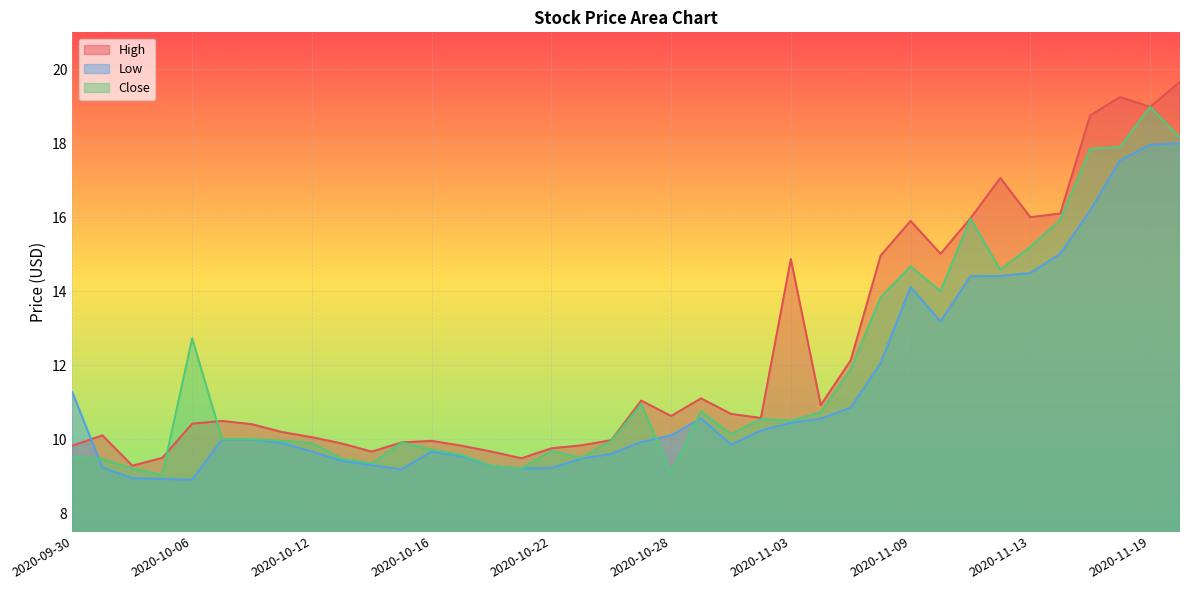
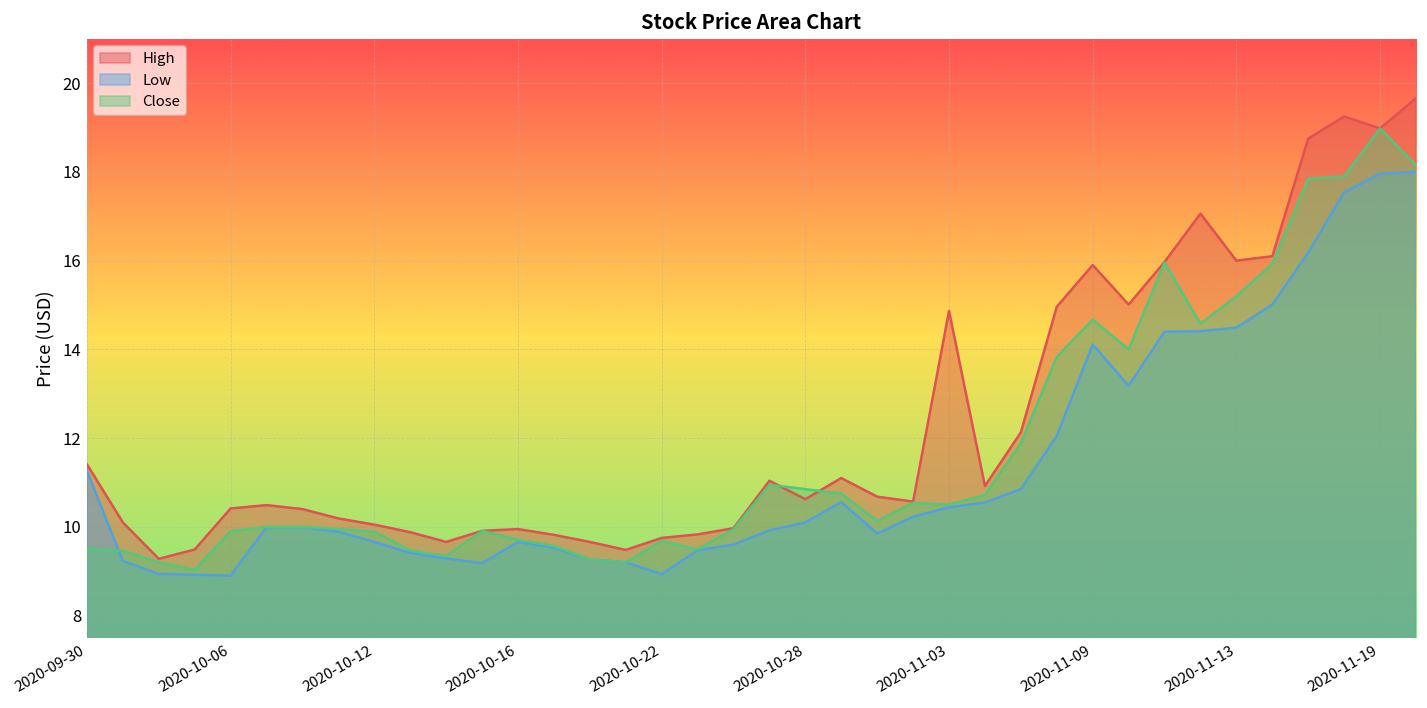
High, 2020-09-30: 9.8 -> 11.4
Close, 2020-10-06: 12.7 -> 9.9
Low, 2020-10-22: 9.2 -> 8.9
Close, 2020-10-28: 9.1 -> 10.9
